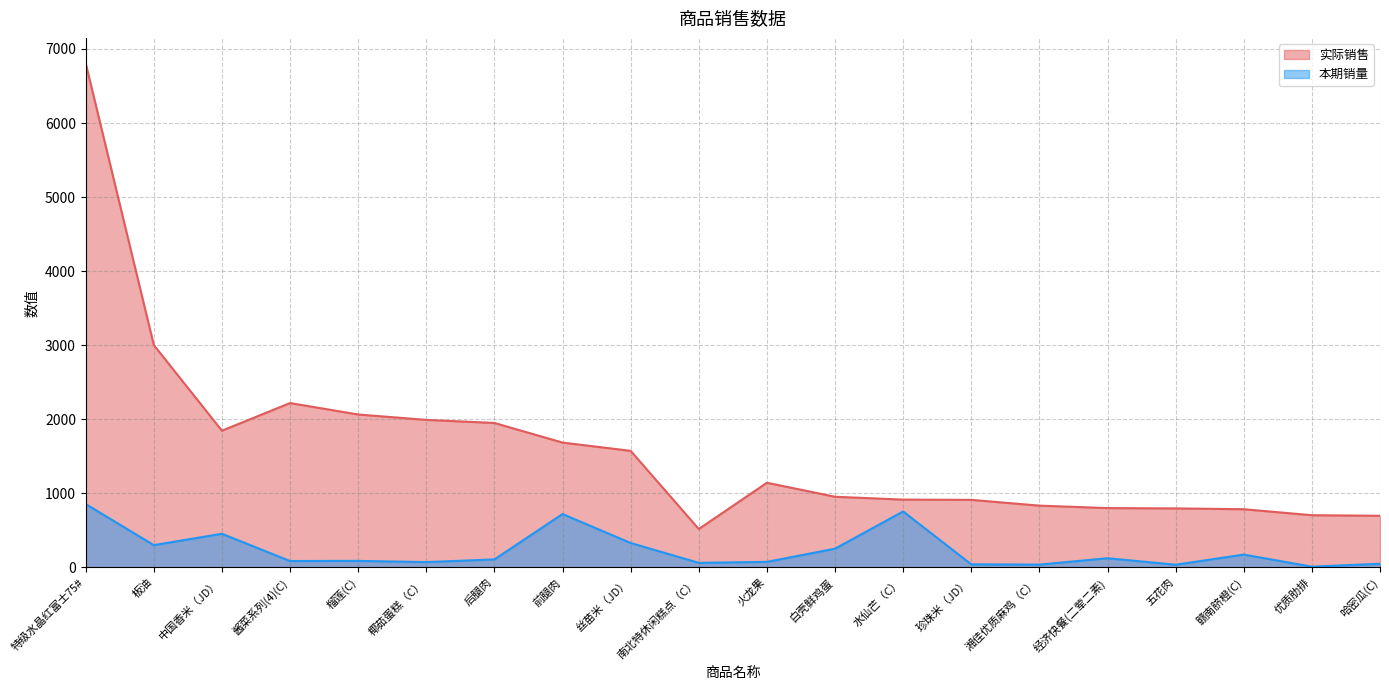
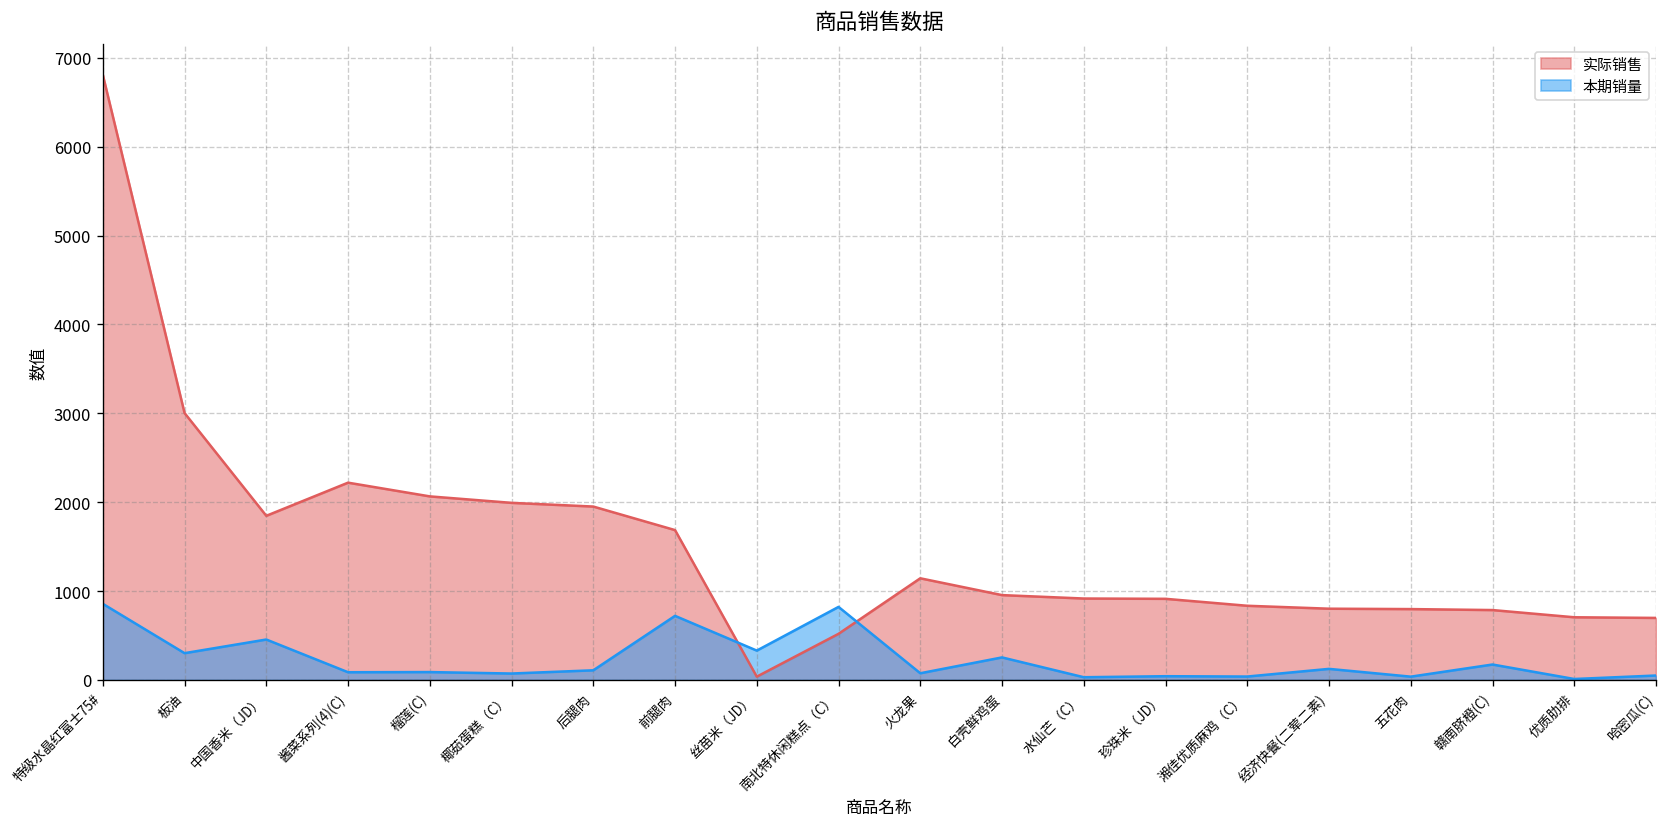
实际销售, 丝苗米（JD）: 1600 -> 0
本期销量, 南北特休闲糕点（C）: 100 -> 800
本期销量, 水仙芒（C）: 800 -> 0
